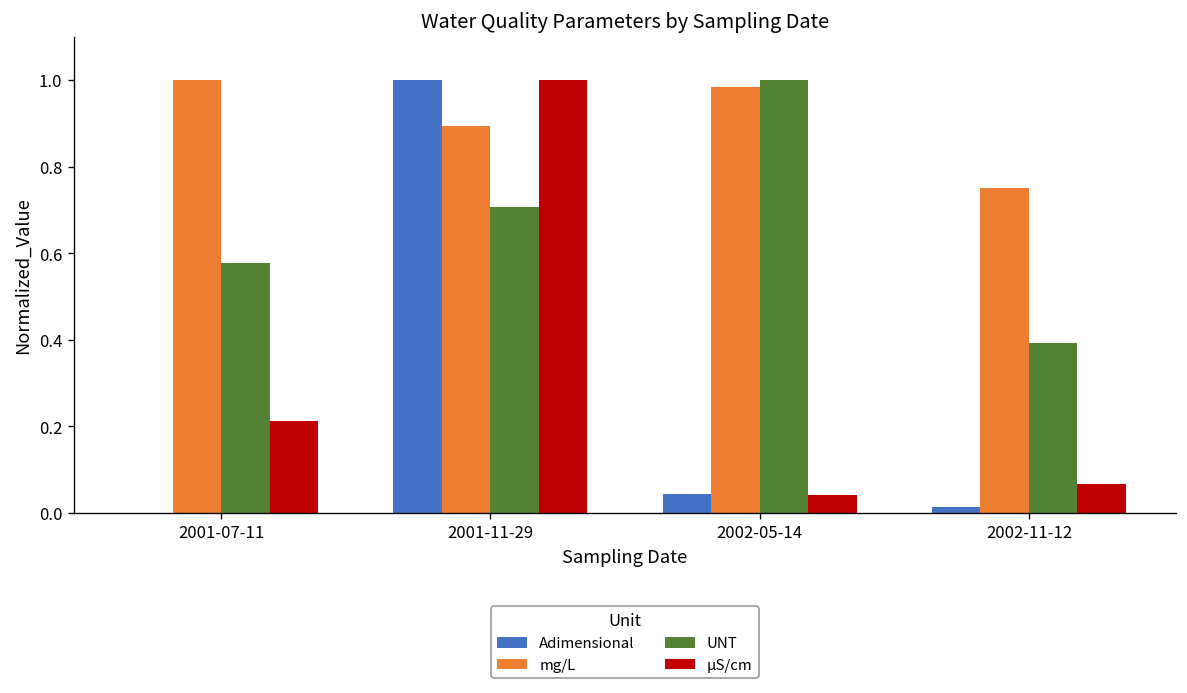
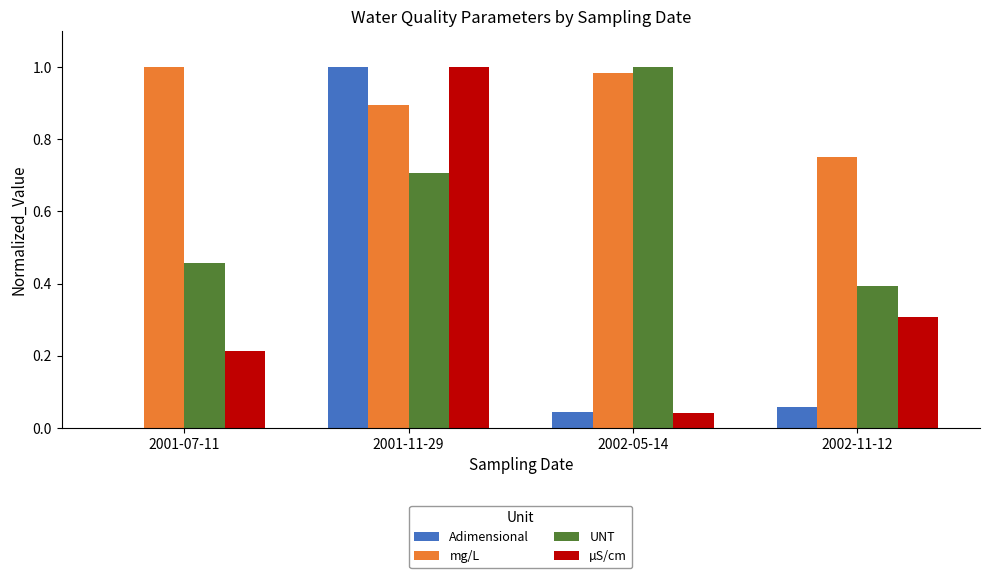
UNT, 2001-07-11: 0.58 -> 0.46
Adimensional, 2002-11-12: 0.01 -> 0.06
µS/cm, 2002-11-12: 0.07 -> 0.31
